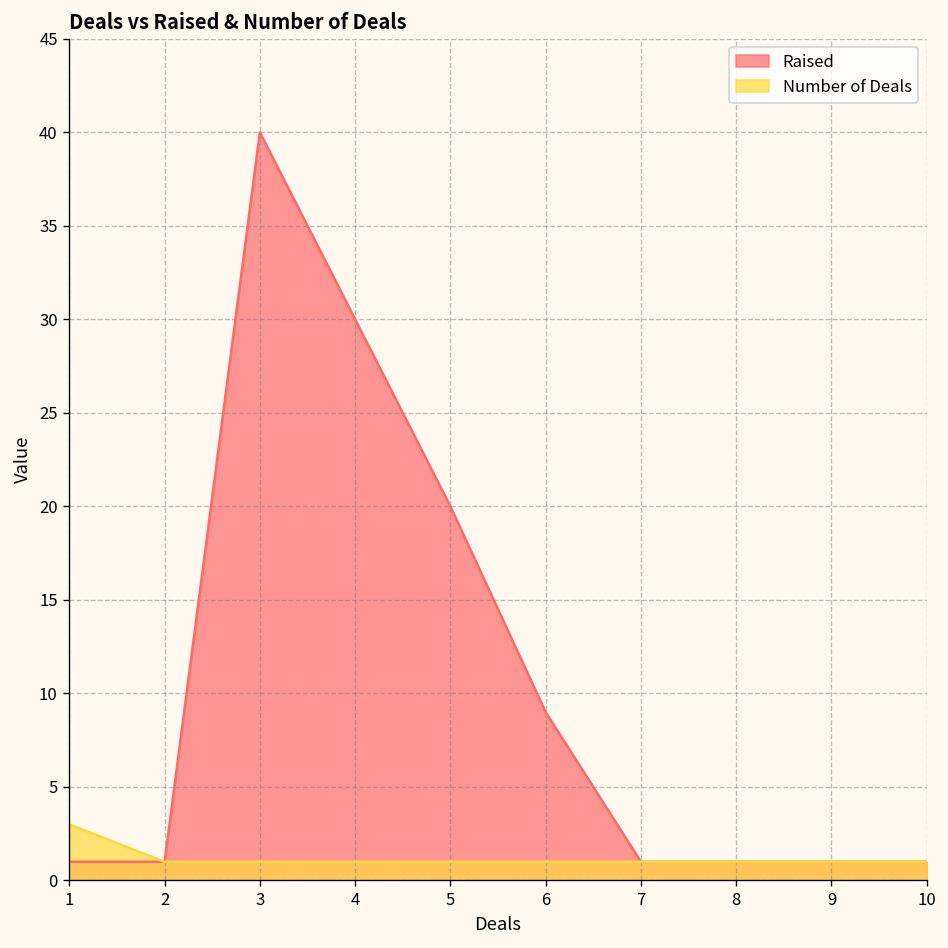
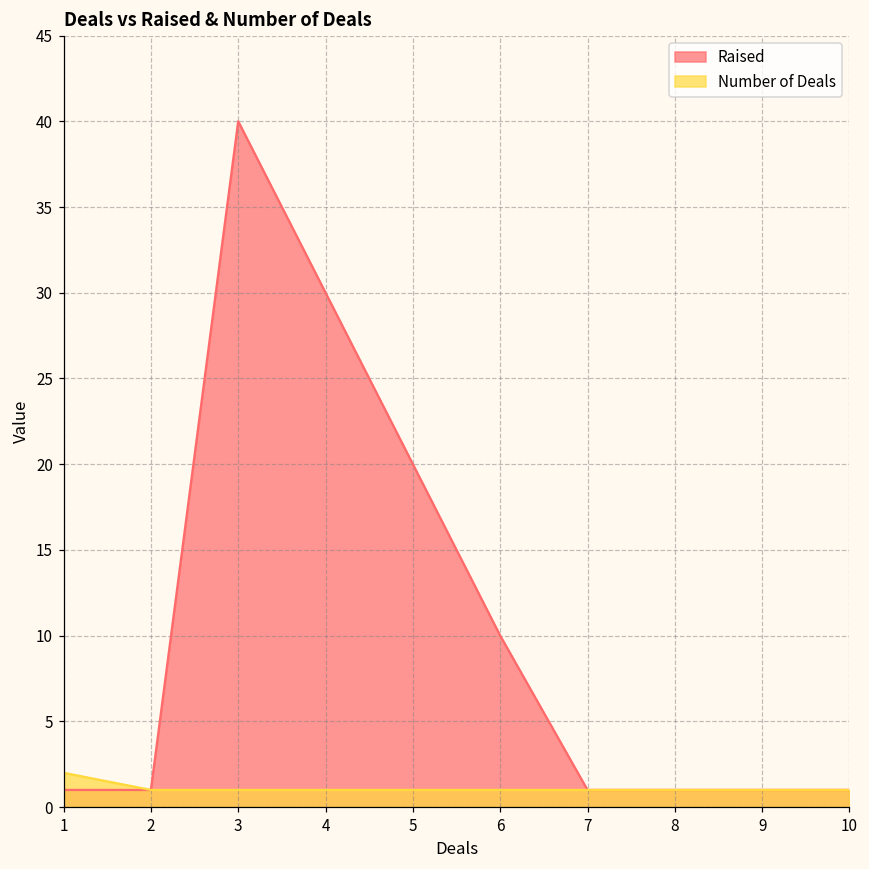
Number of Deals, 1: 3 -> 2
Raised, 6: 9 -> 10
